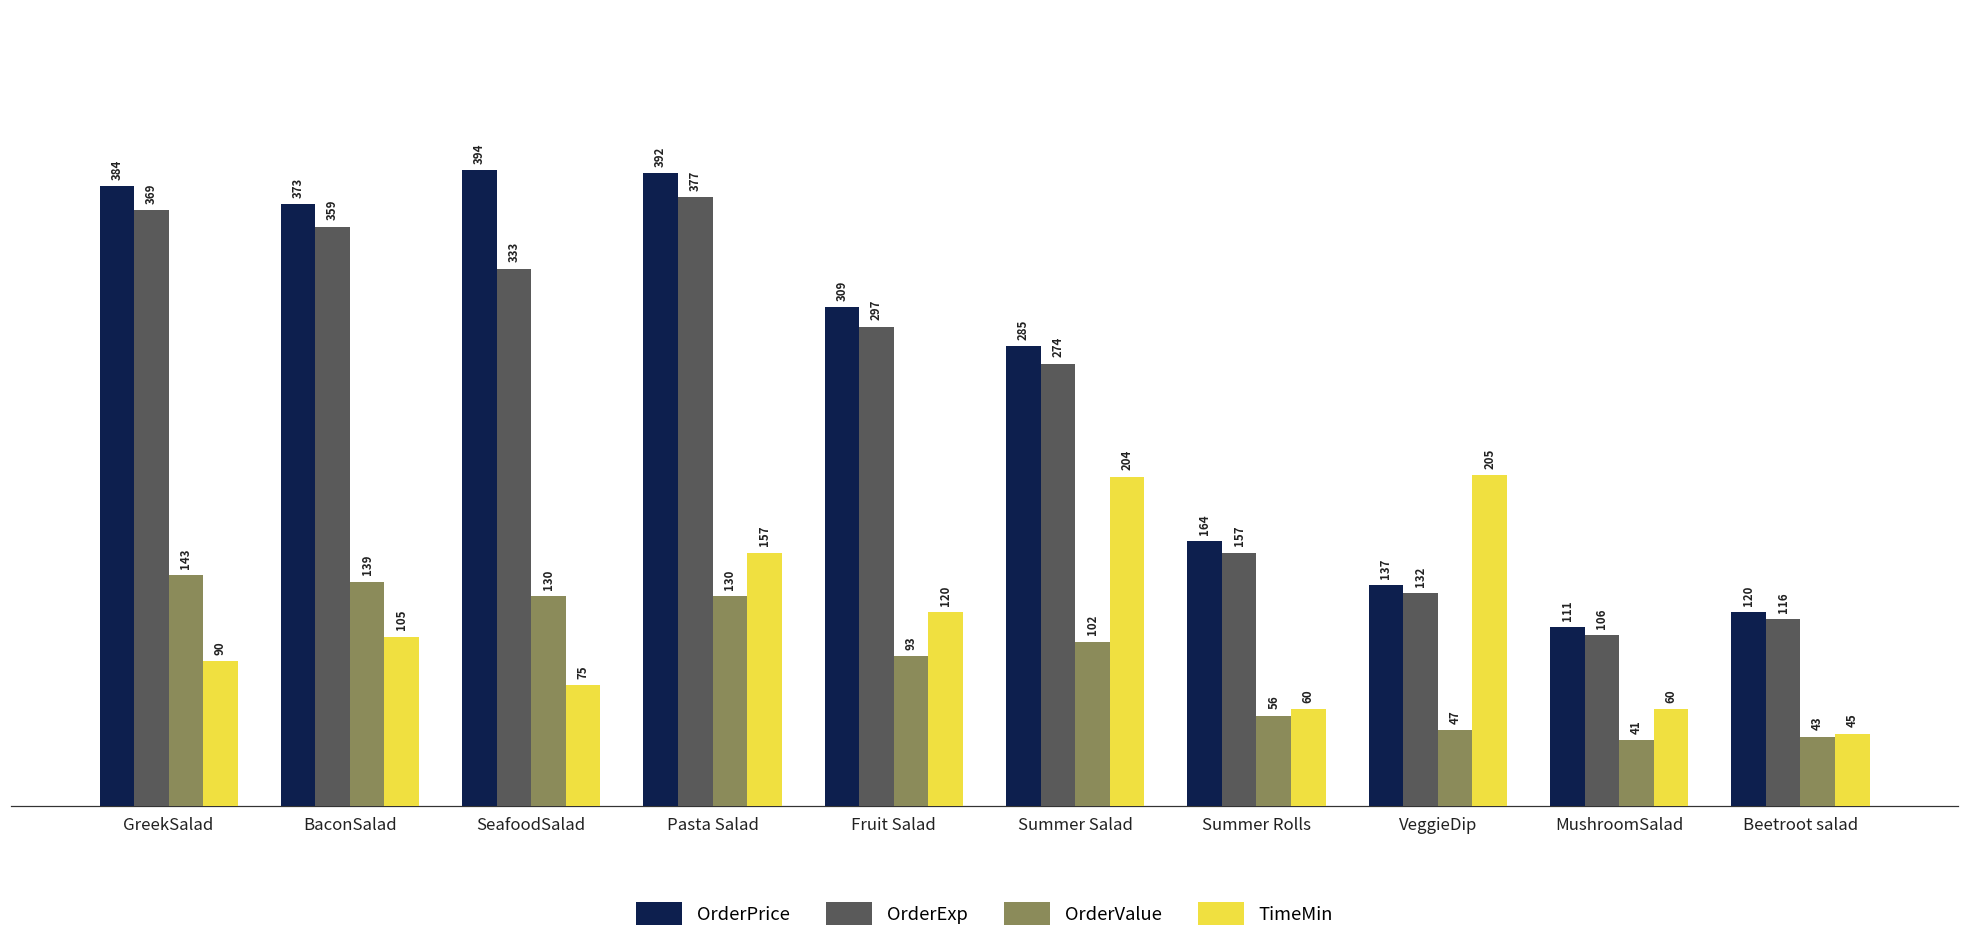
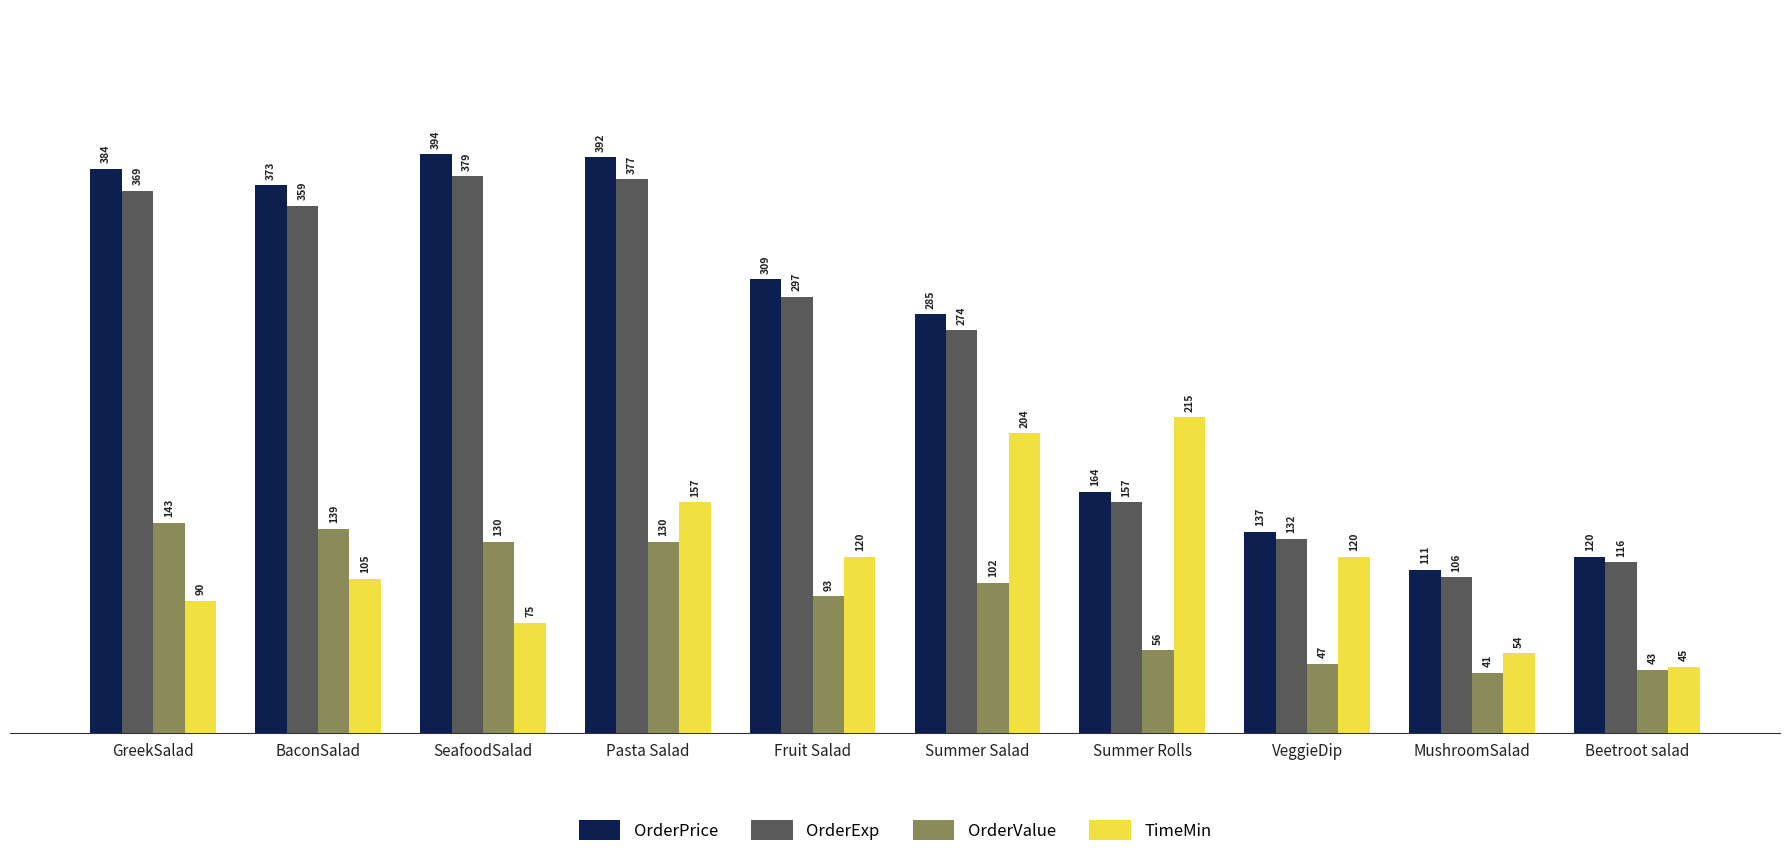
OrderExp, SeafoodSalad: 333 -> 379
TimeMin, Summer Rolls: 60 -> 215
TimeMin, VeggieDip: 205 -> 120
TimeMin, MushroomSalad: 60 -> 54
